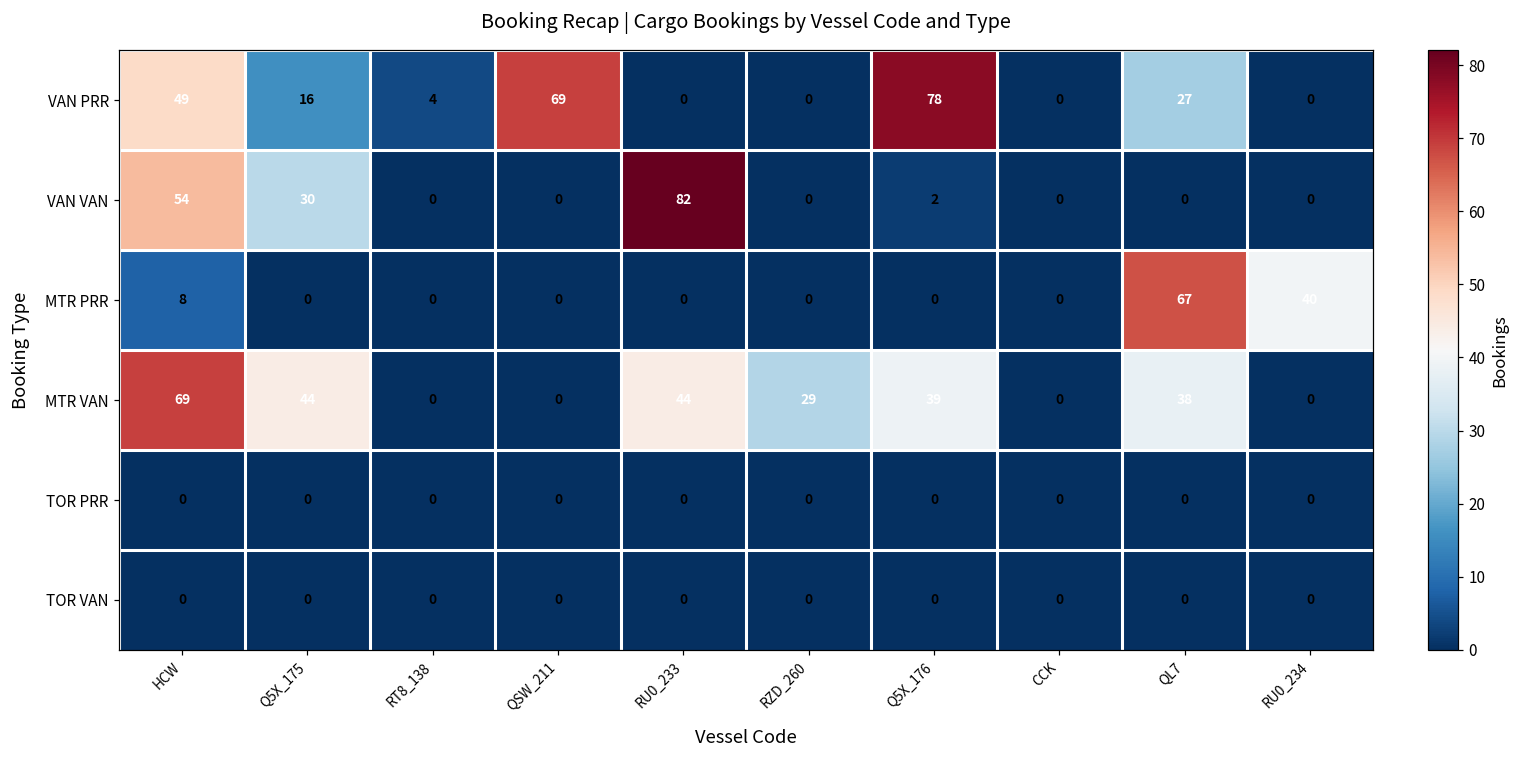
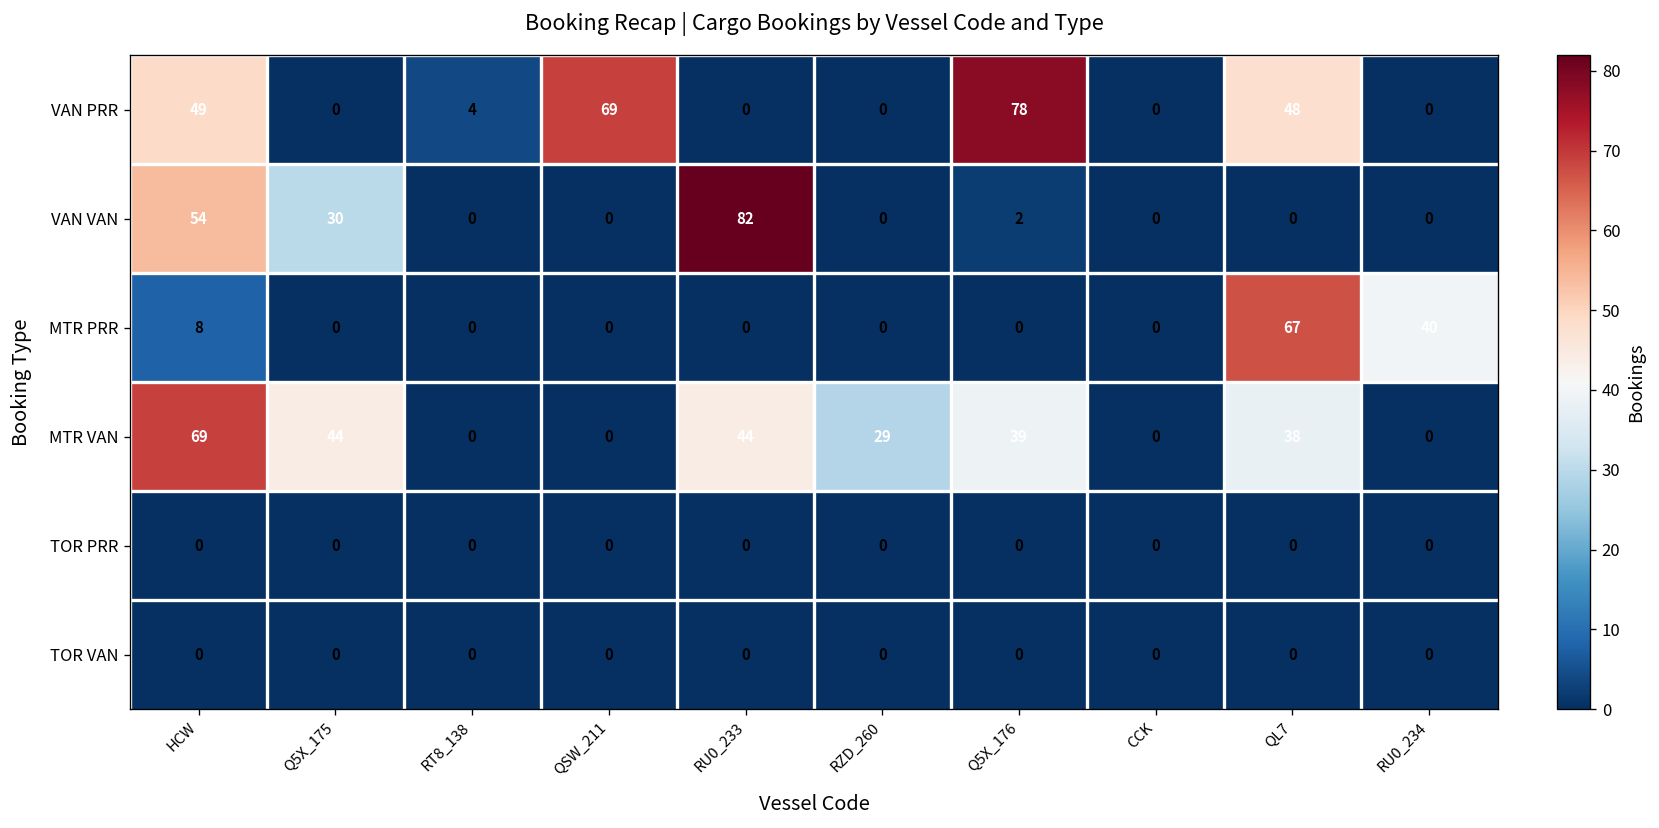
VAN PRR, Q5X_175: 16 -> 0
VAN PRR, QL7: 27 -> 48
